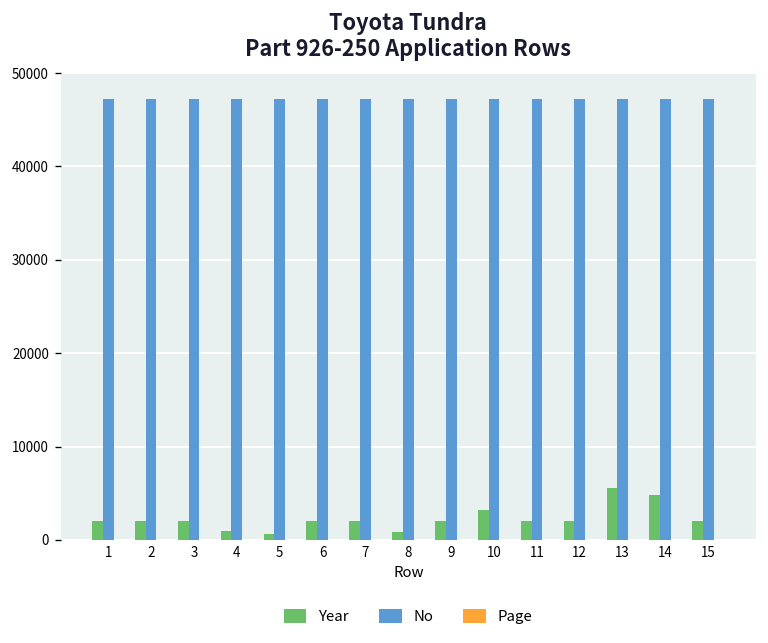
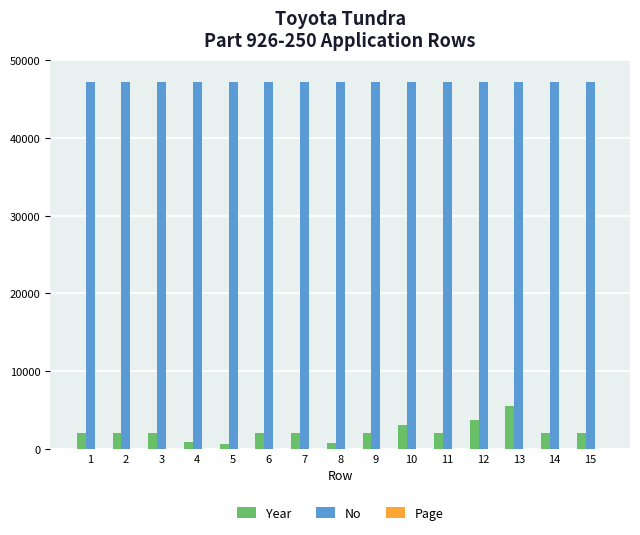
Year, 12: 2000 -> 4000
Year, 14: 5000 -> 2000
